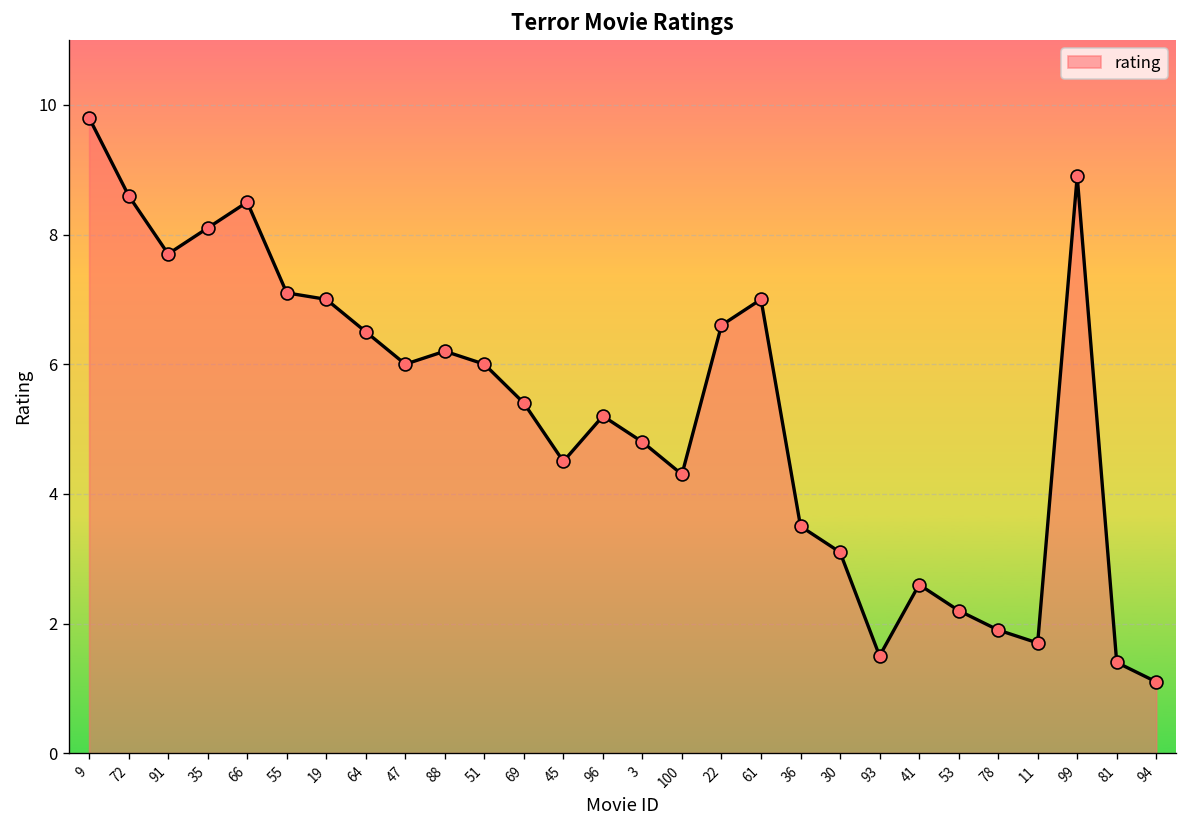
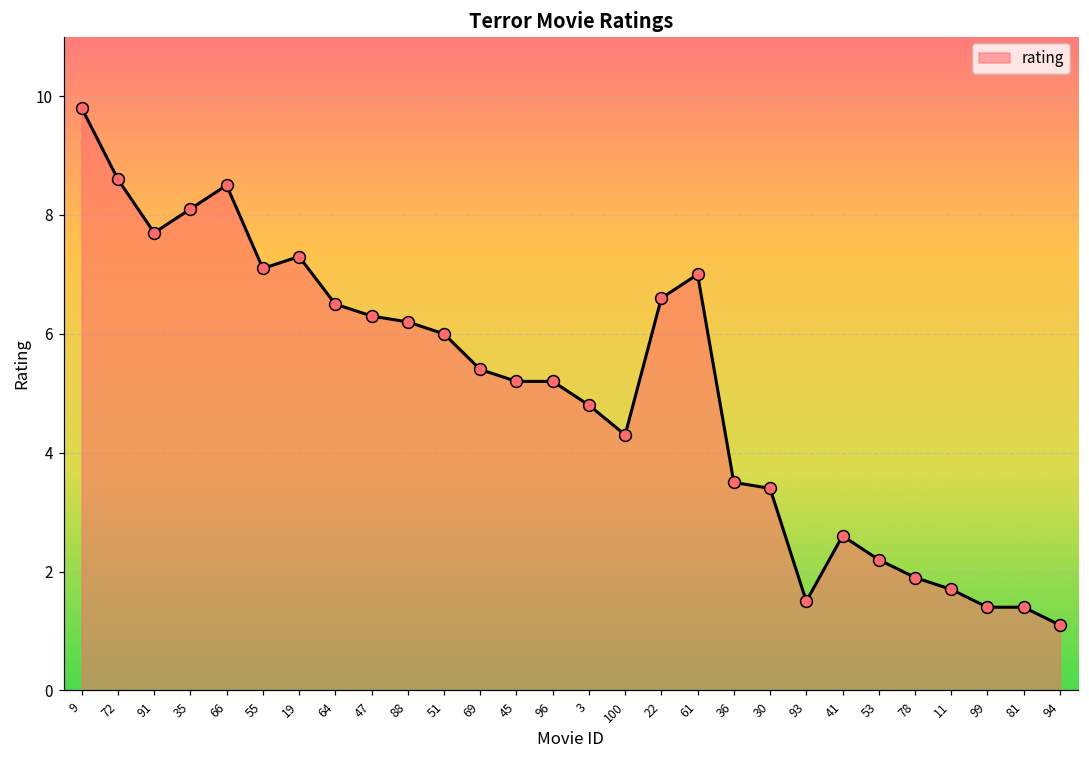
19: 7.0 -> 7.3
47: 6.0 -> 6.3
45: 4.5 -> 5.2
30: 3.1 -> 3.4
99: 8.9 -> 1.4
